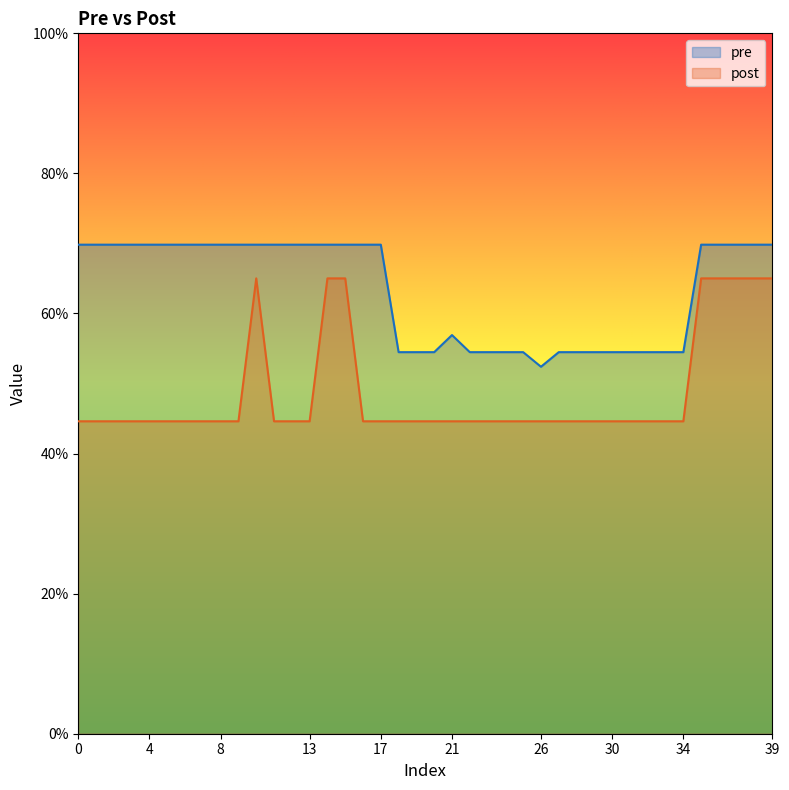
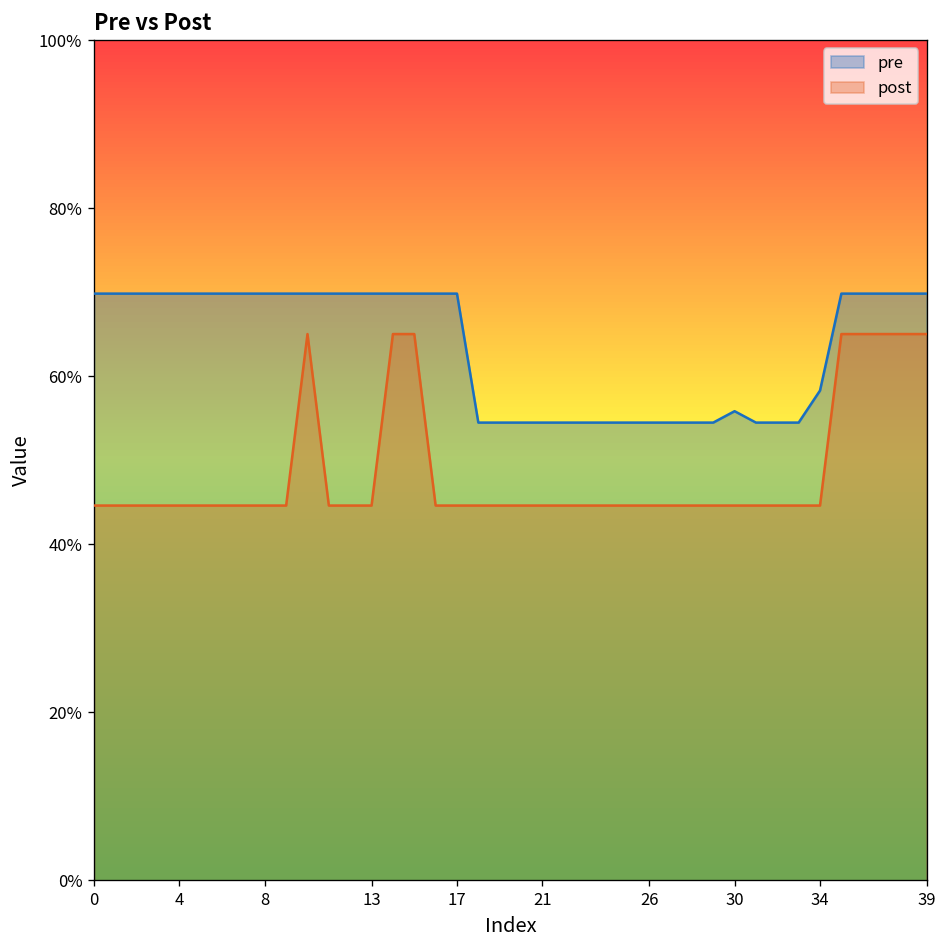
pre, 21: 57% -> 54%
pre, 26: 52% -> 54%
pre, 30: 54% -> 56%
pre, 34: 54% -> 58%
